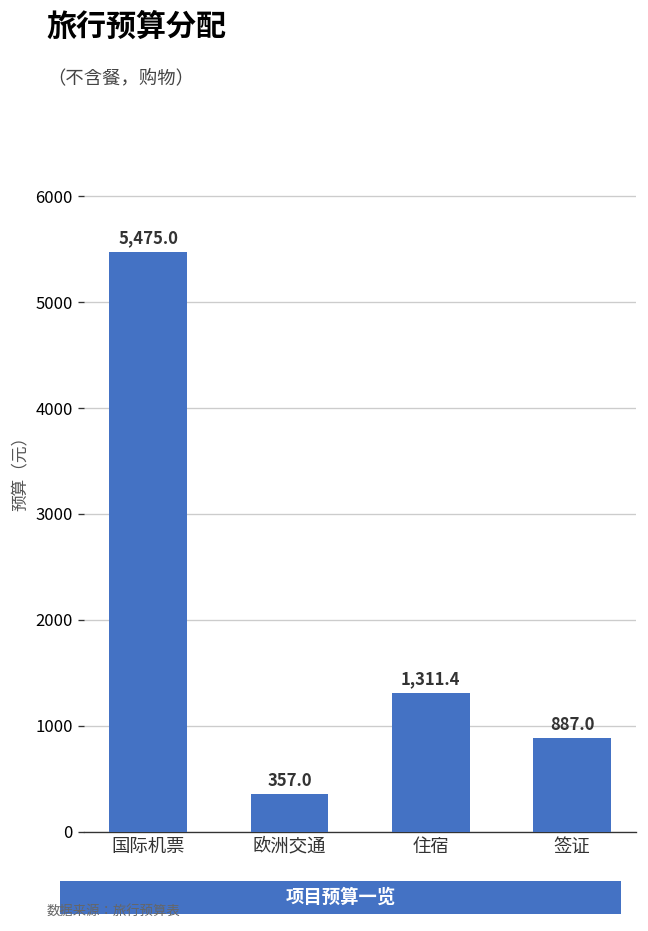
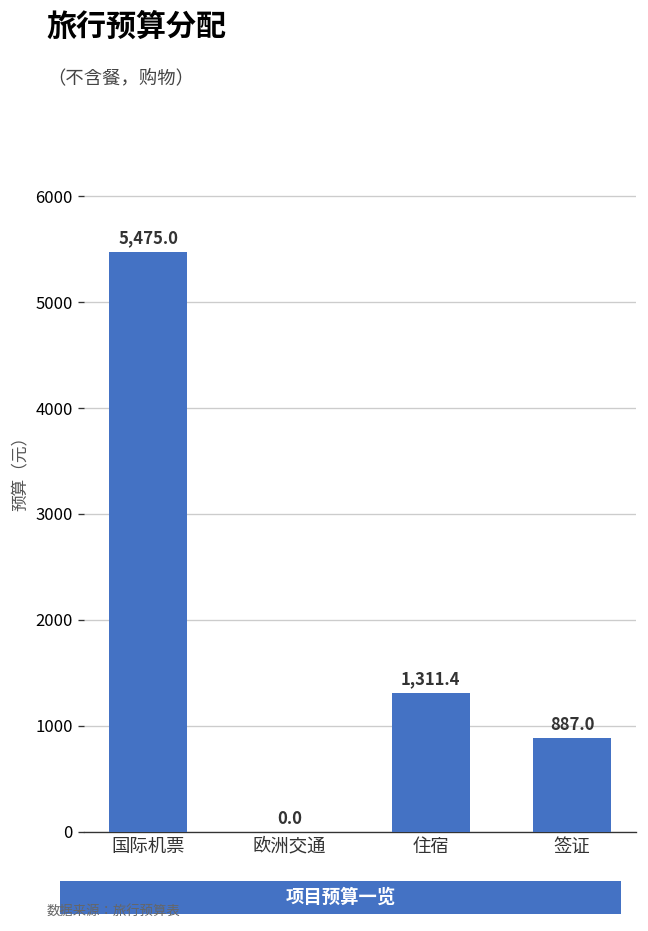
欧洲交通: 357.0 -> 0.0
